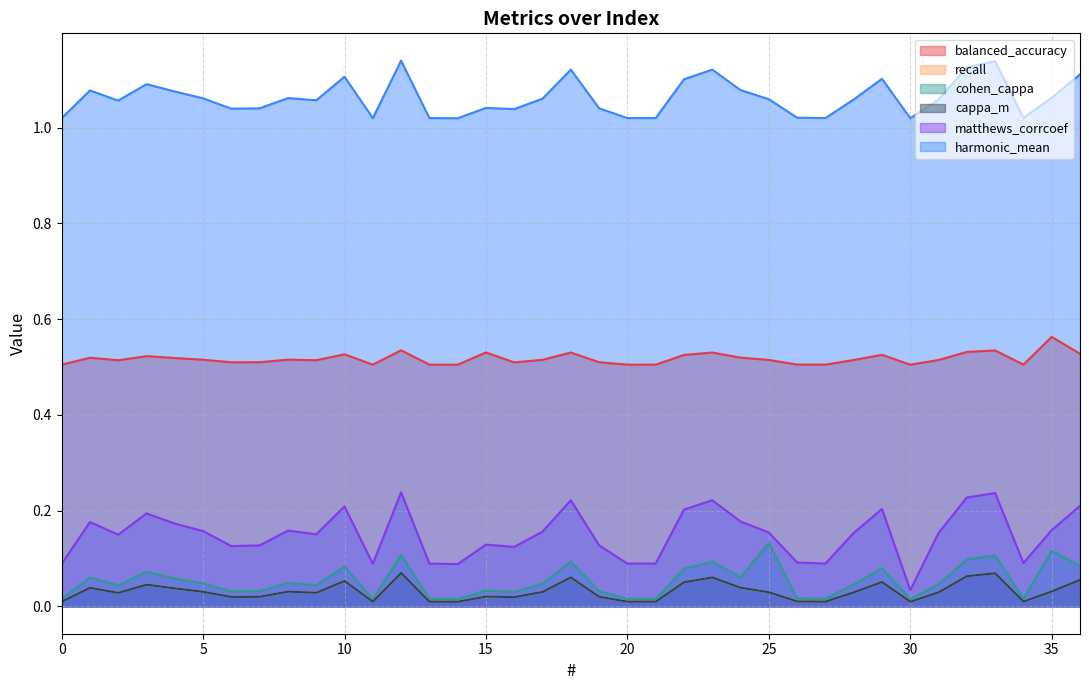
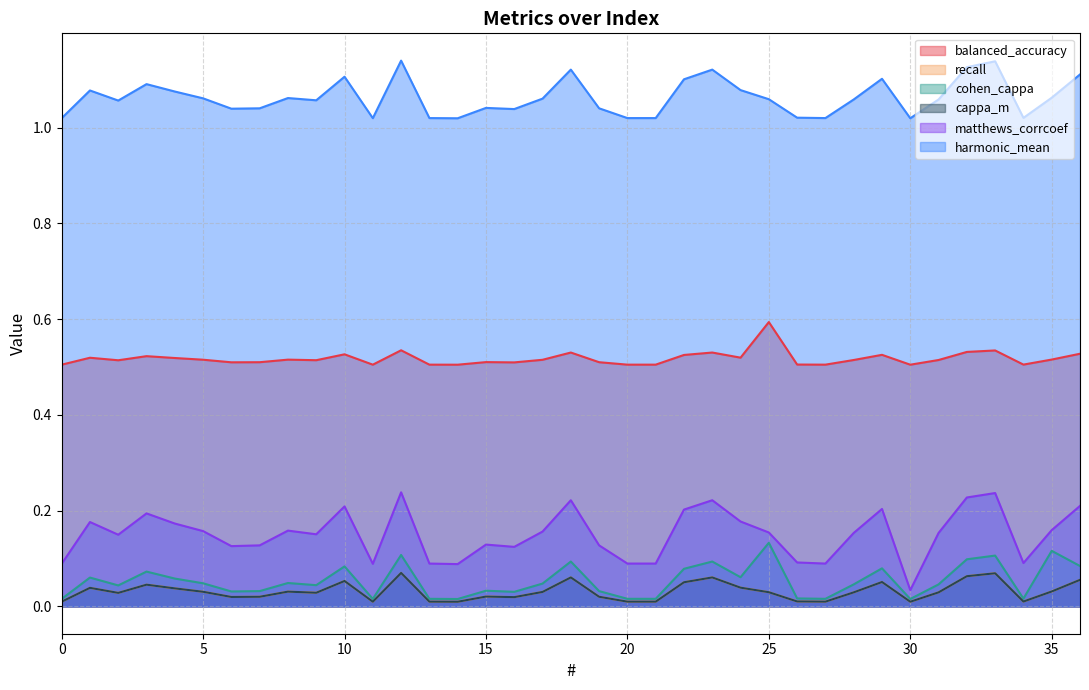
balanced_accuracy, 15: 0.53 -> 0.51
balanced_accuracy, 25: 0.51 -> 0.59
balanced_accuracy, 35: 0.56 -> 0.52
